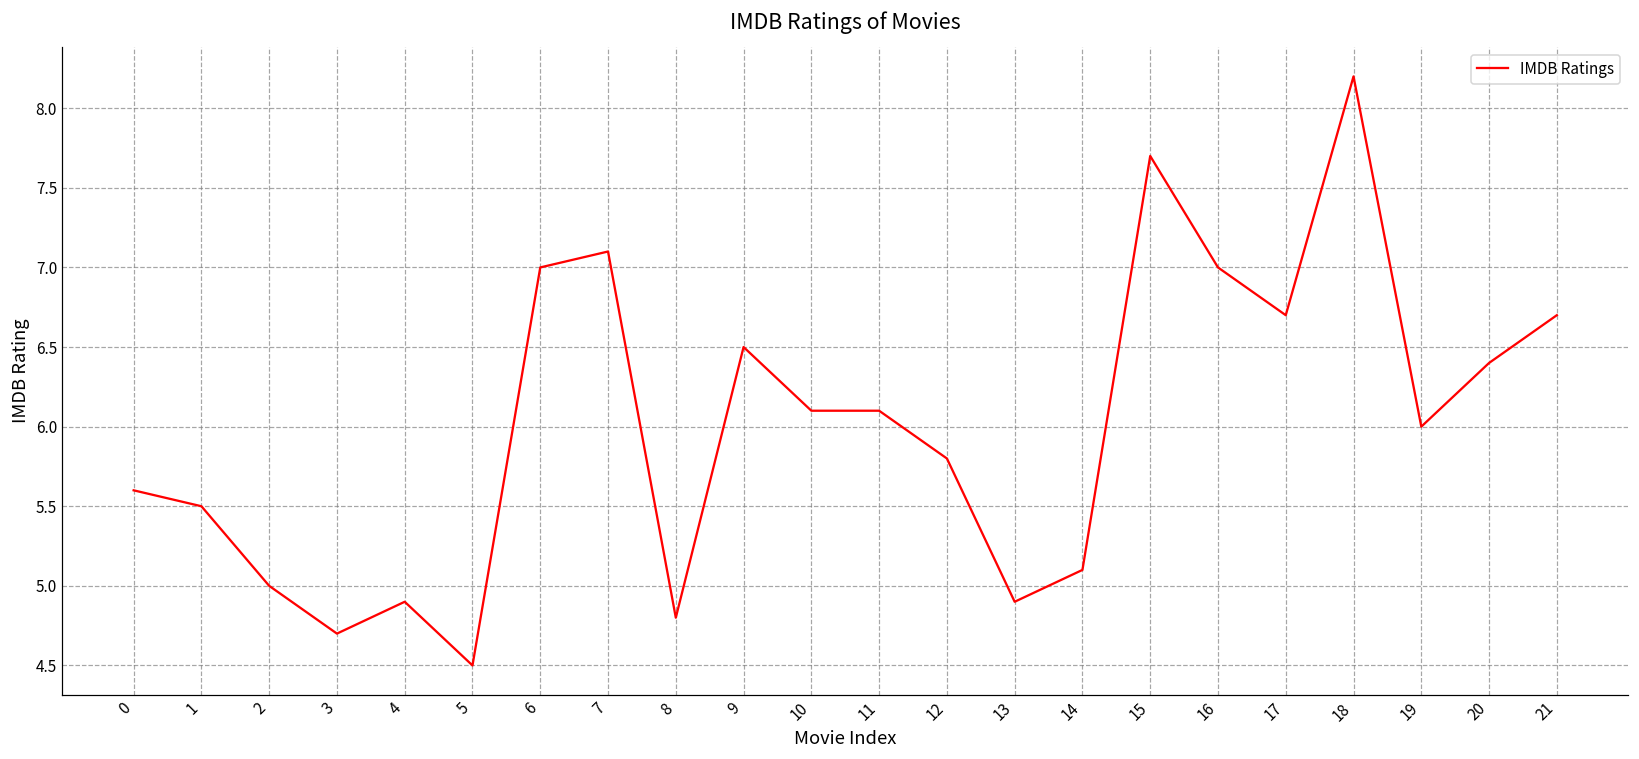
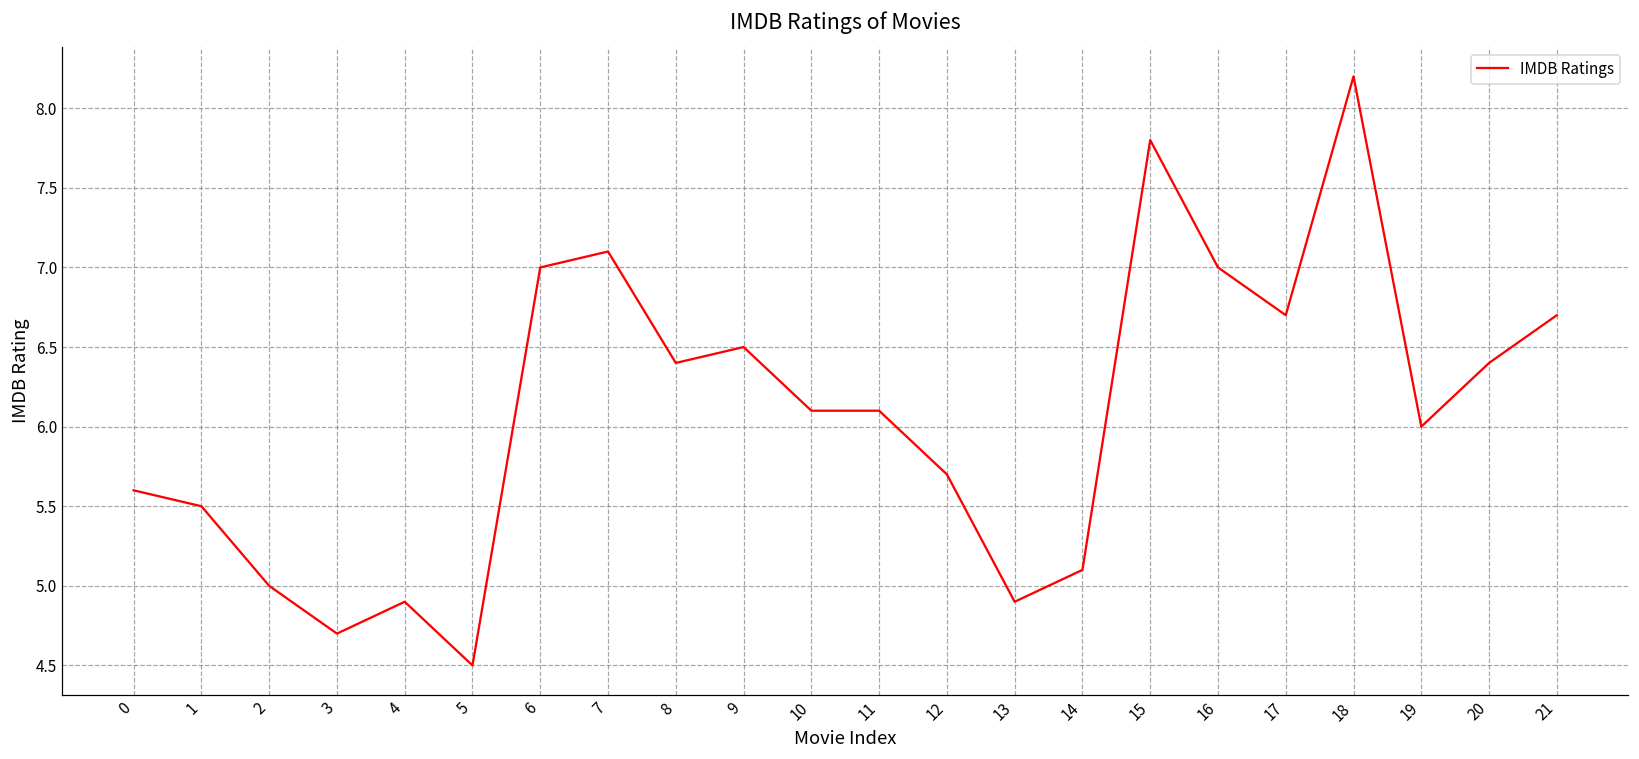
8: 4.8 -> 6.4
12: 5.8 -> 5.7
15: 7.7 -> 7.8
